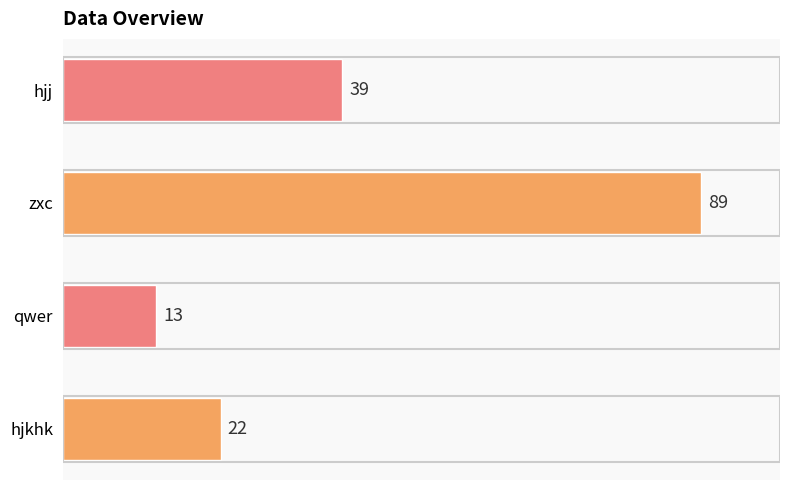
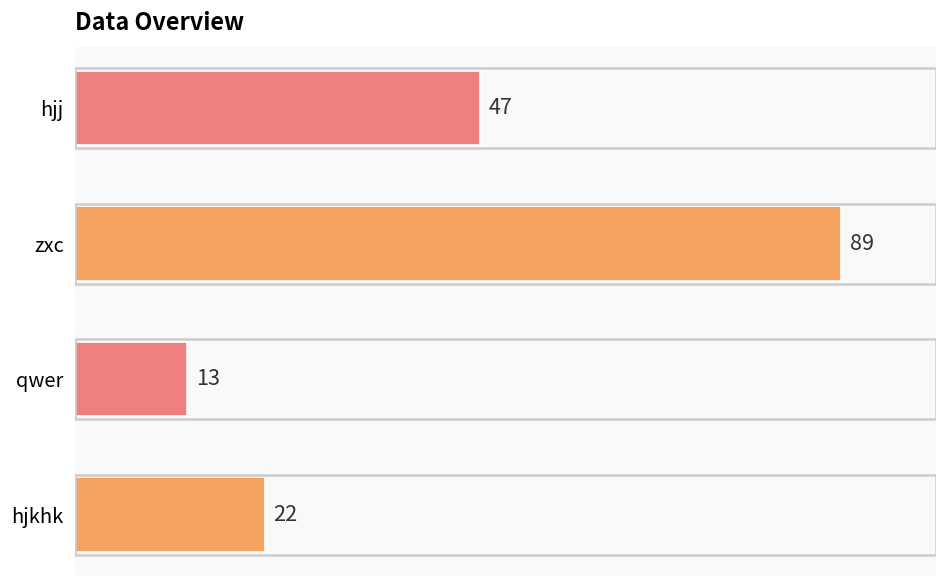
hjj: 39 -> 47
